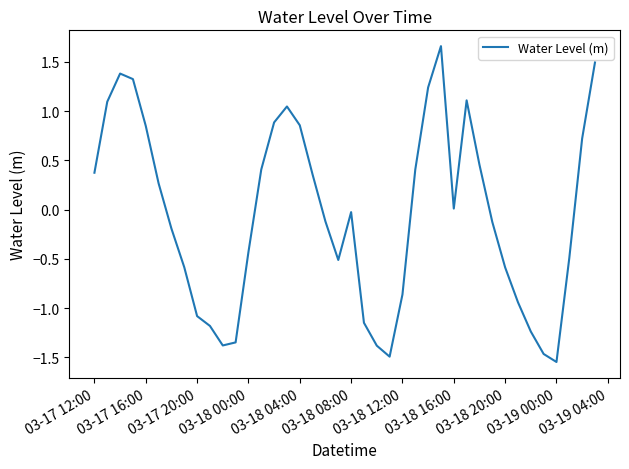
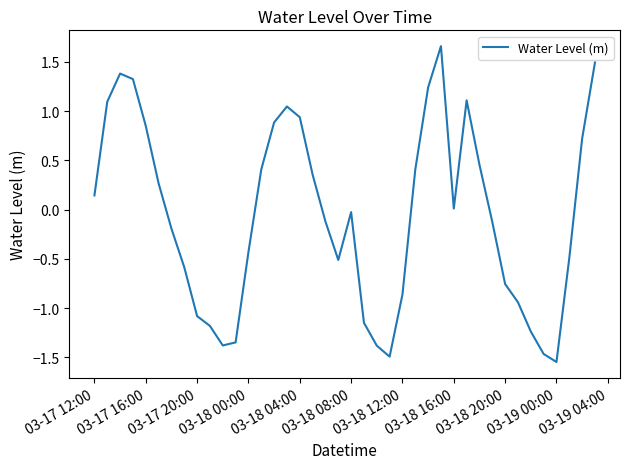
03-17 12:00: 0.4 -> 0.1
03-18 04:00: 0.86 -> 0.94
03-18 20:00: -0.6 -> -0.8
